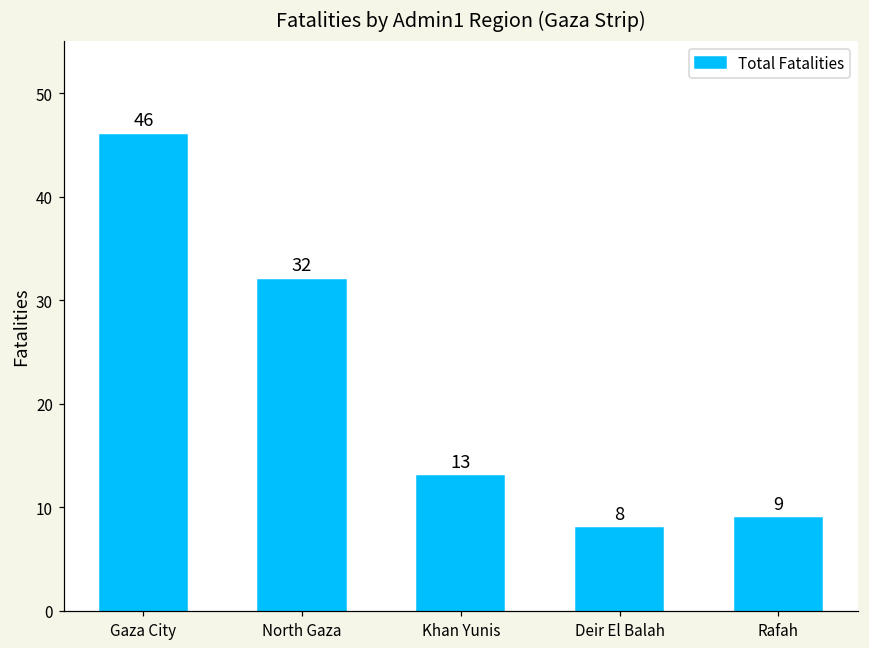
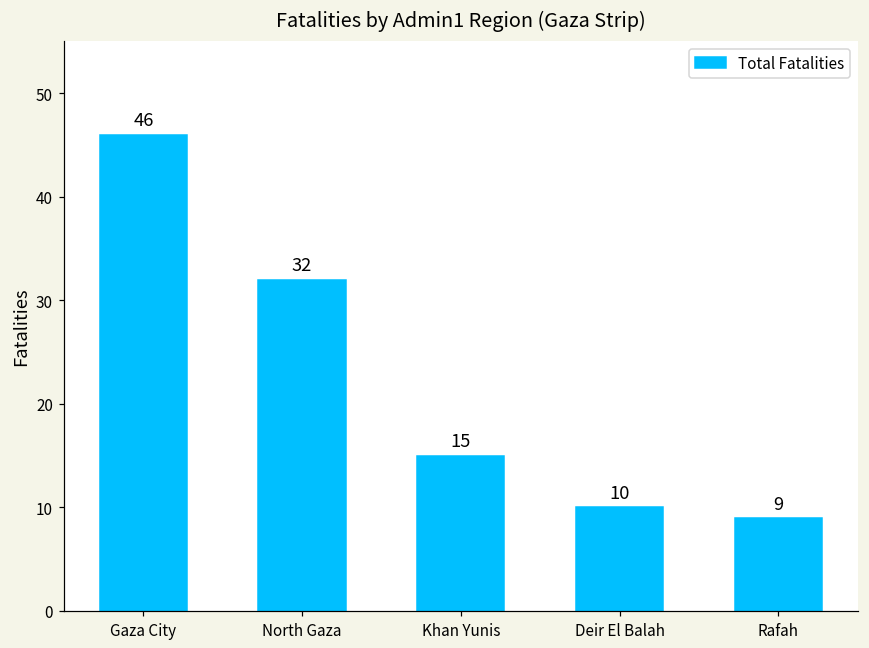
Khan Yunis: 13 -> 15
Deir El Balah: 8 -> 10
